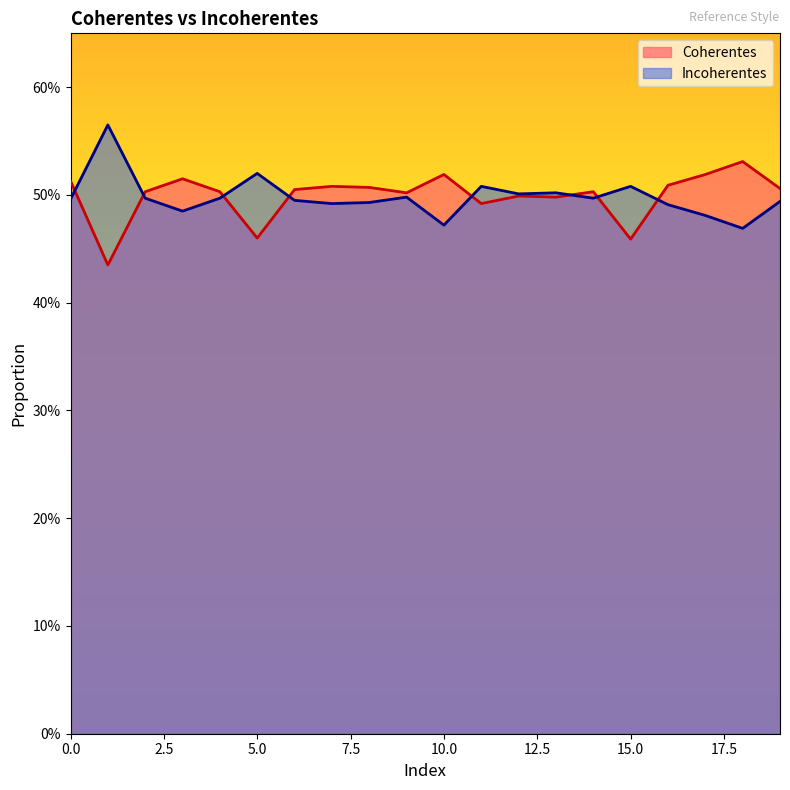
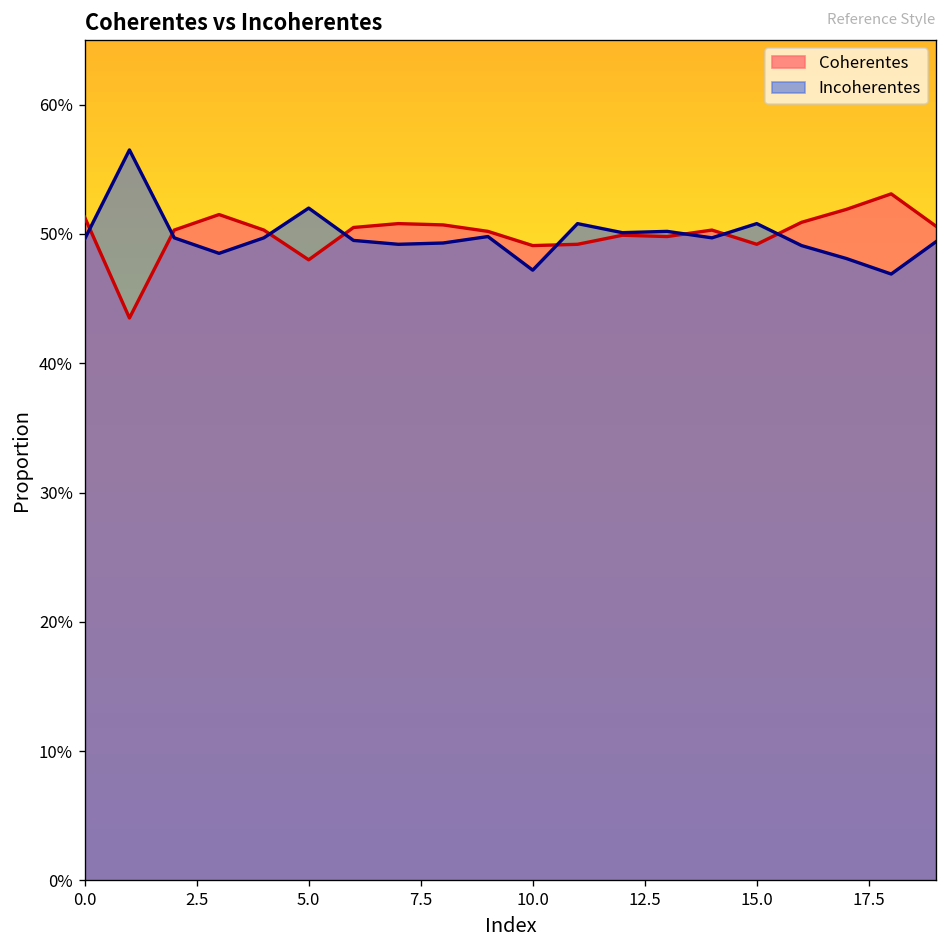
Coherentes, 5.0: 46.0% -> 48.0%
Coherentes, 10.0: 51.9% -> 49.1%
Coherentes, 15.0: 45.9% -> 49.2%
